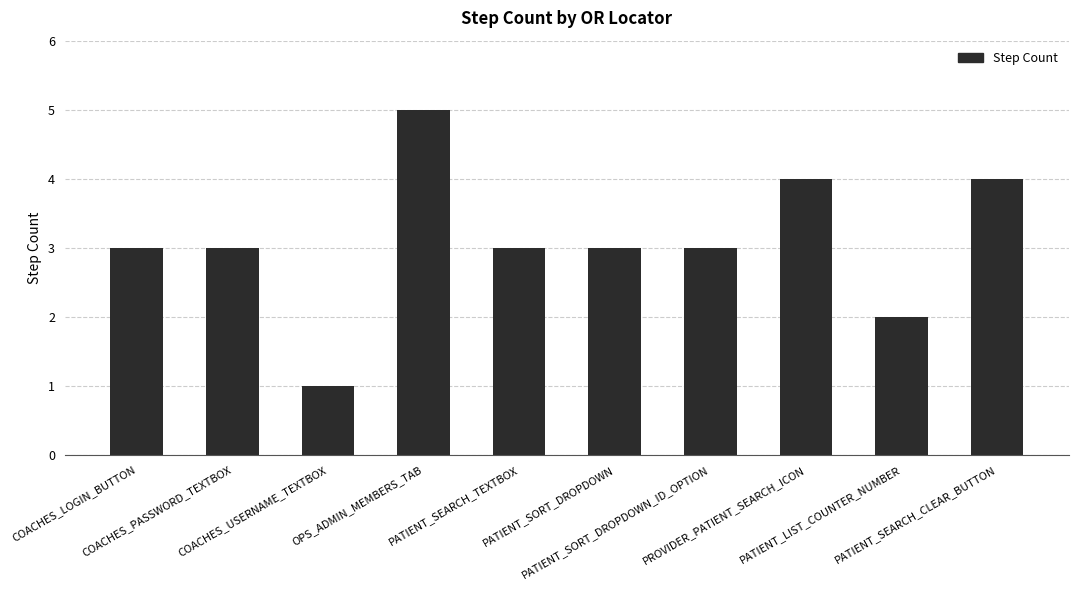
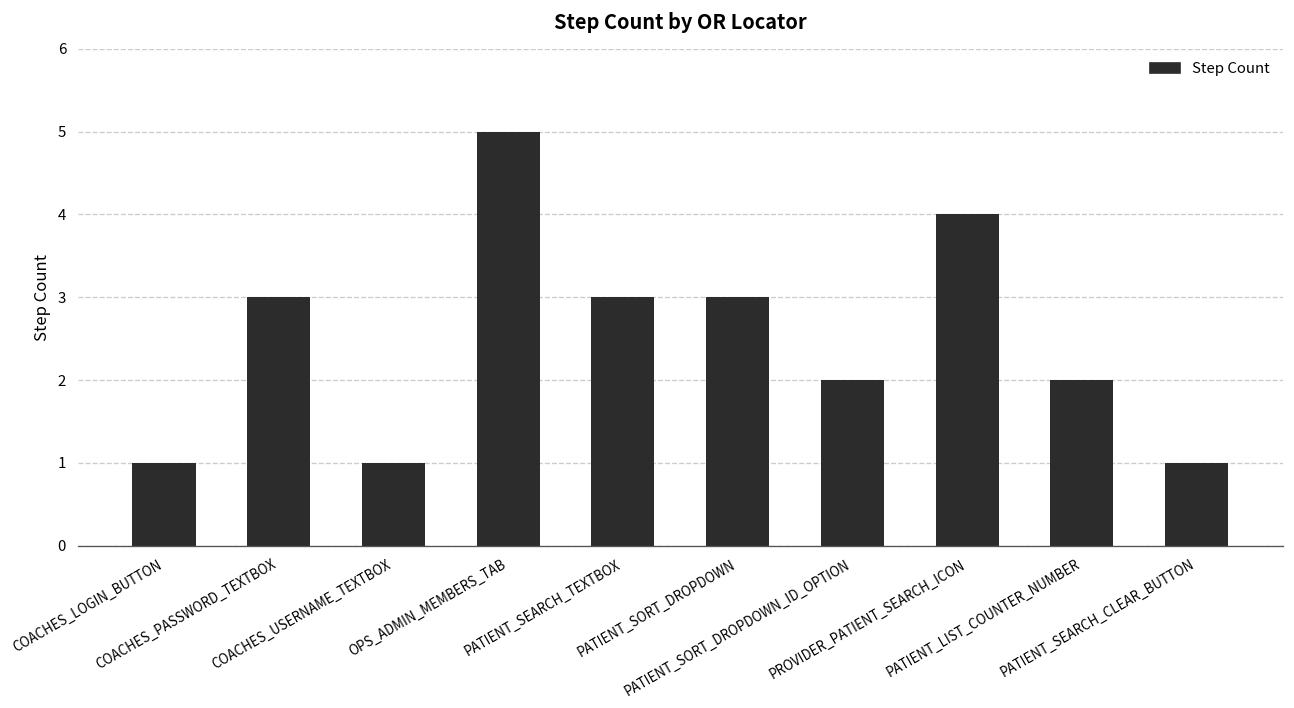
COACHES_LOGIN_BUTTON: 3 -> 1
PATIENT_SORT_DROPDOWN_ID_OPTION: 3 -> 2
PATIENT_SEARCH_CLEAR_BUTTON: 4 -> 1
